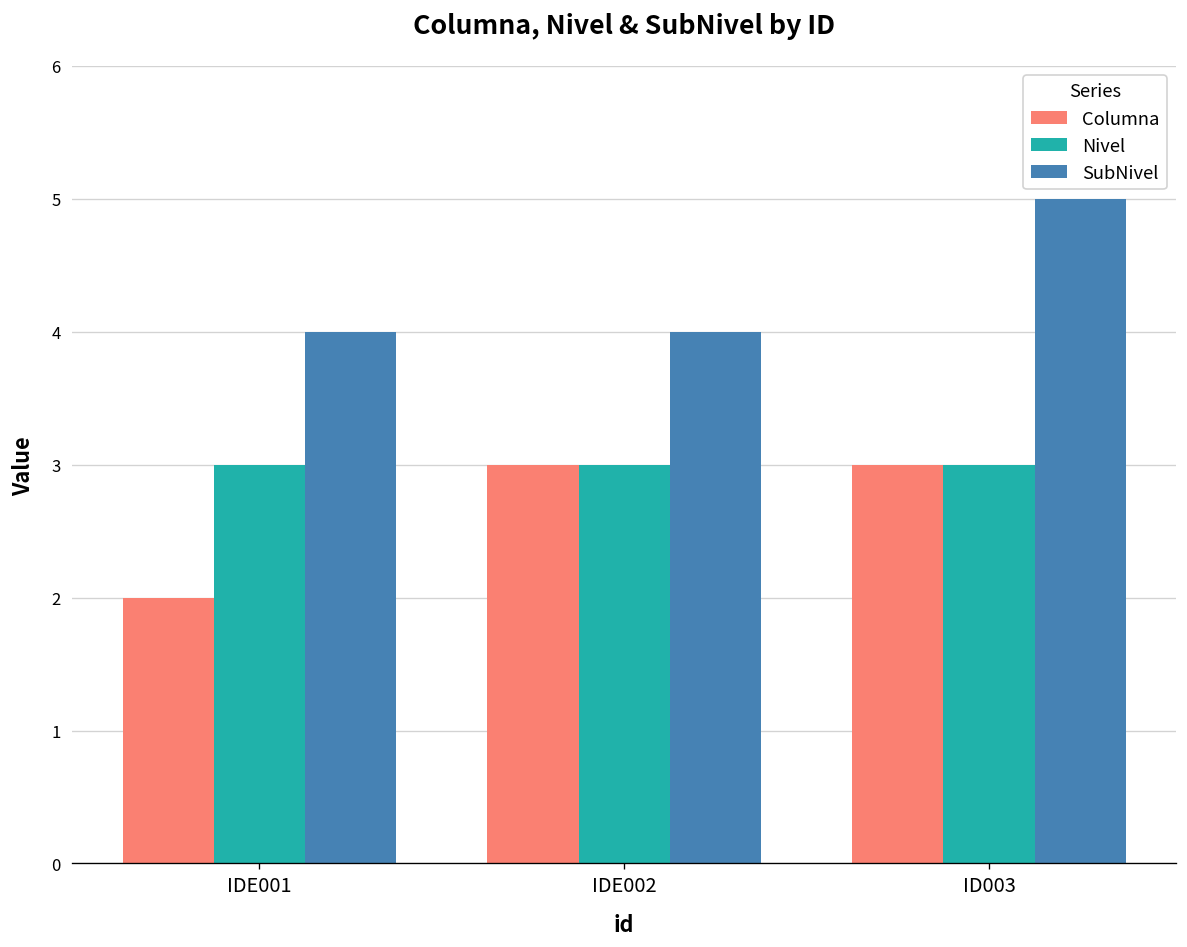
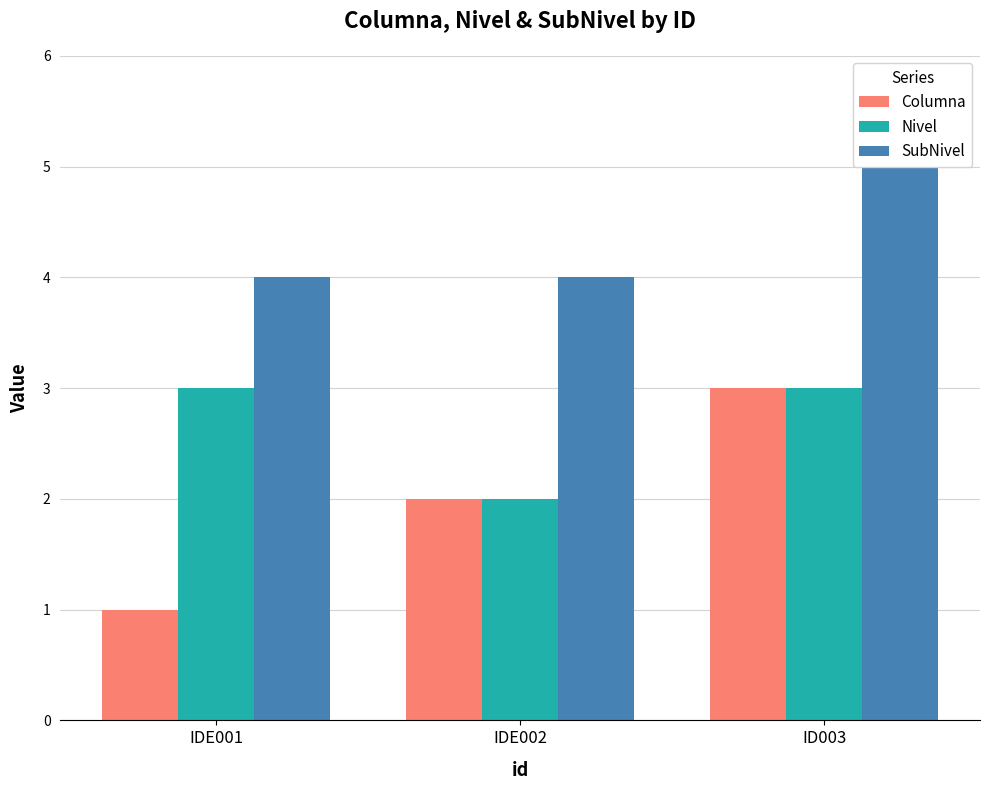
Columna, IDE001: 2 -> 1
Columna, IDE002: 3 -> 2
Nivel, IDE002: 3 -> 2
